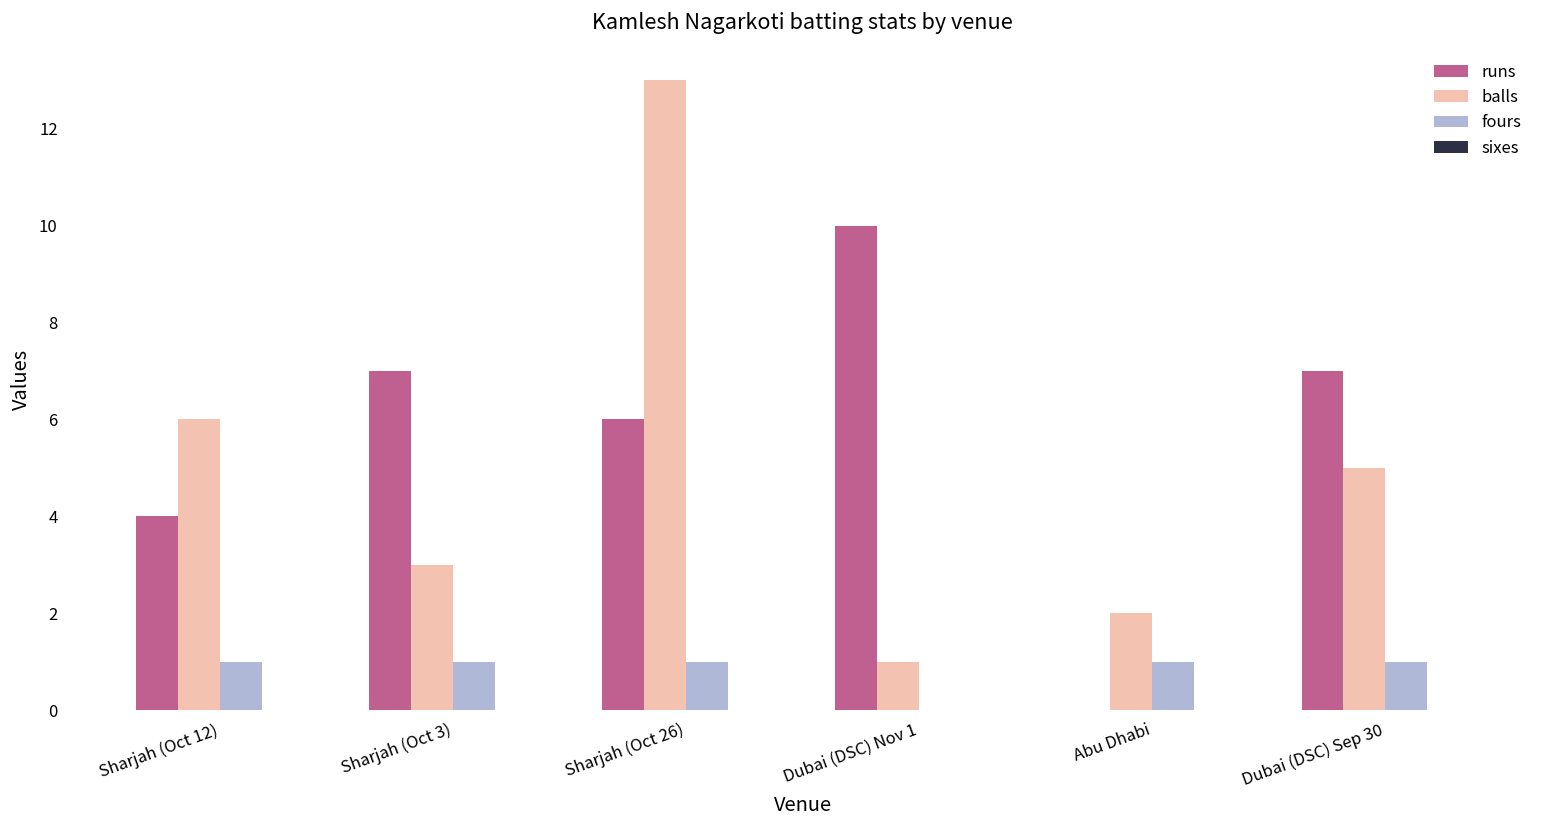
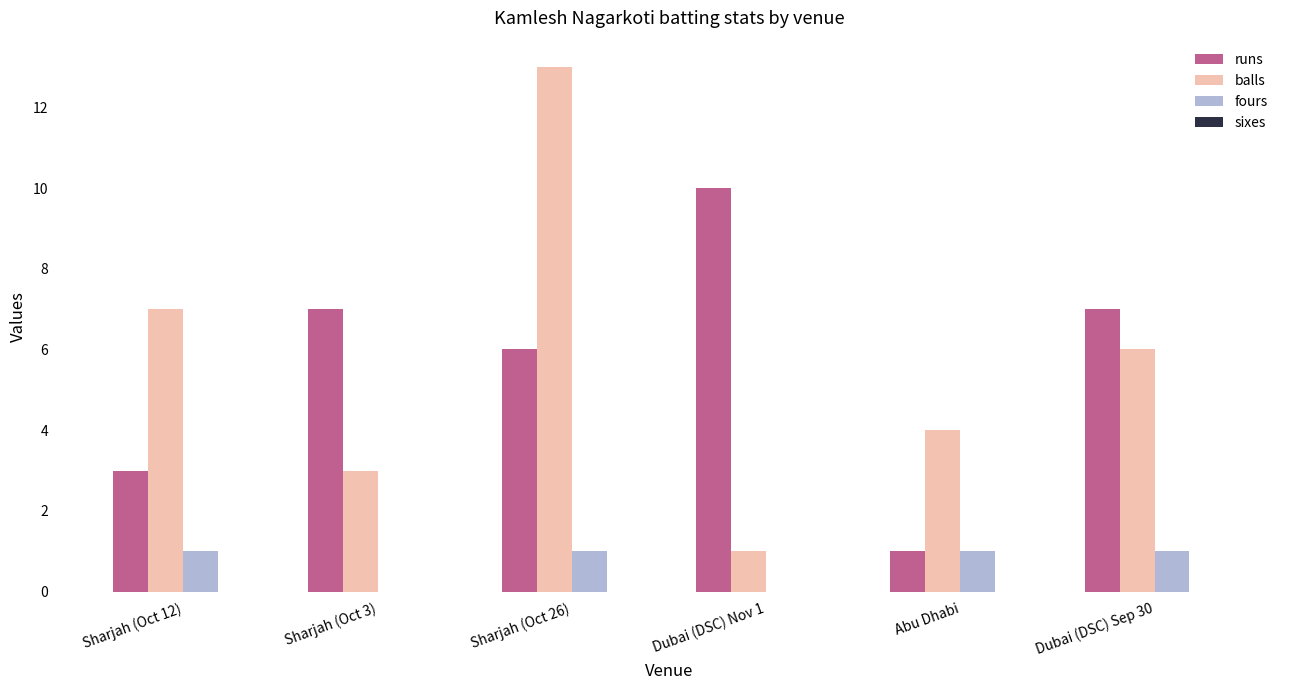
runs, Sharjah (Oct 12): 4 -> 3
balls, Sharjah (Oct 12): 6 -> 7
fours, Sharjah (Oct 3): 1 -> 0
runs, Abu Dhabi: 0 -> 1
balls, Abu Dhabi: 2 -> 4
balls, Dubai (DSC) Sep 30: 5 -> 6
